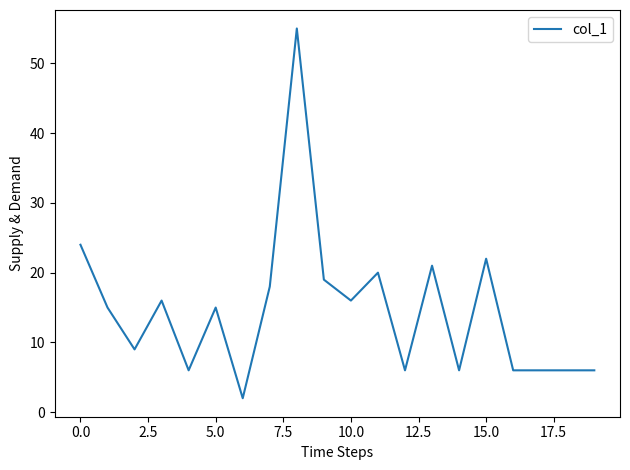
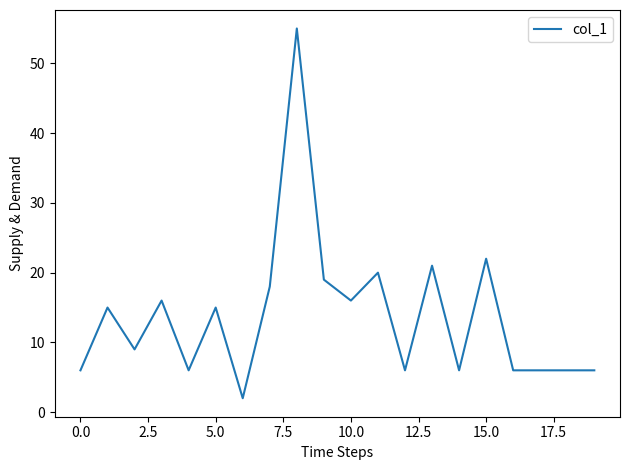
0.0: 24 -> 6
